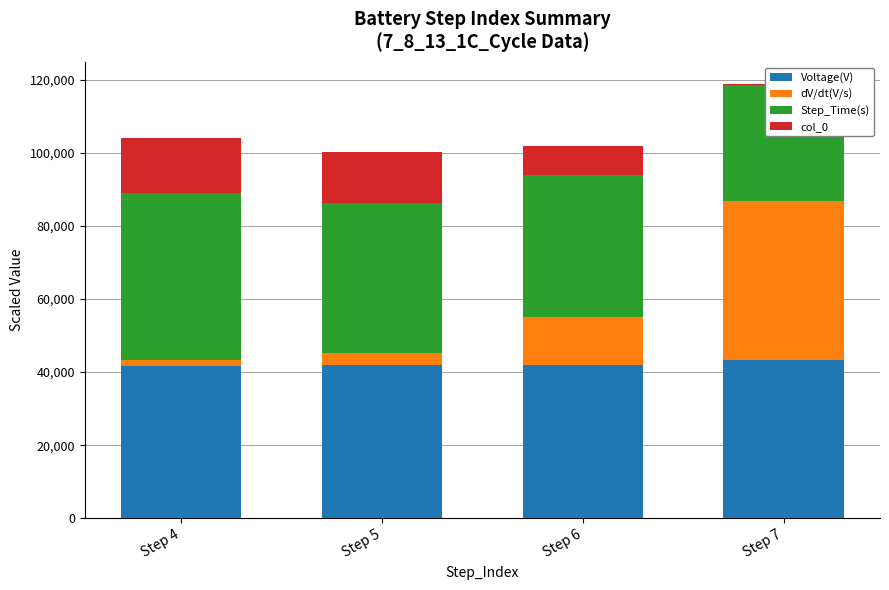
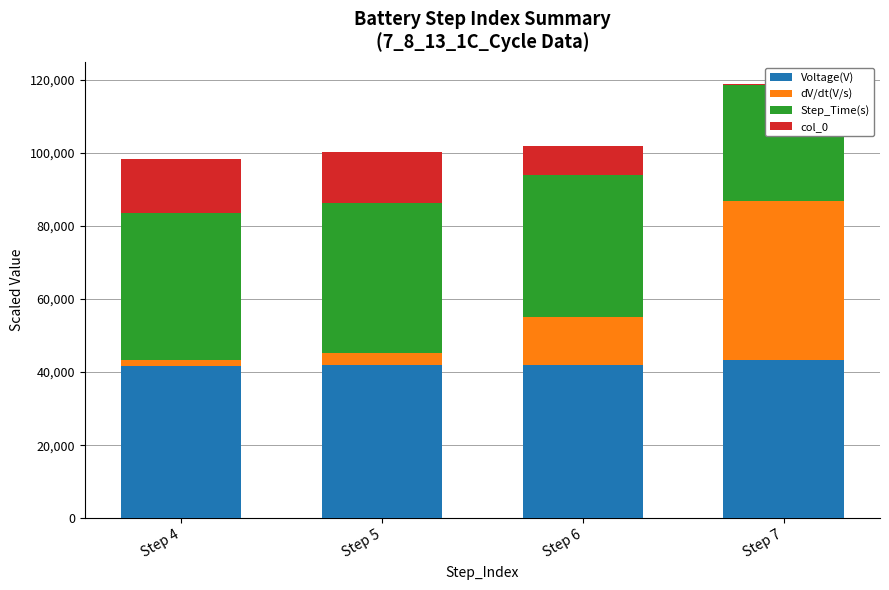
Step_Time(s), Step 4: 46,000 -> 40,000
